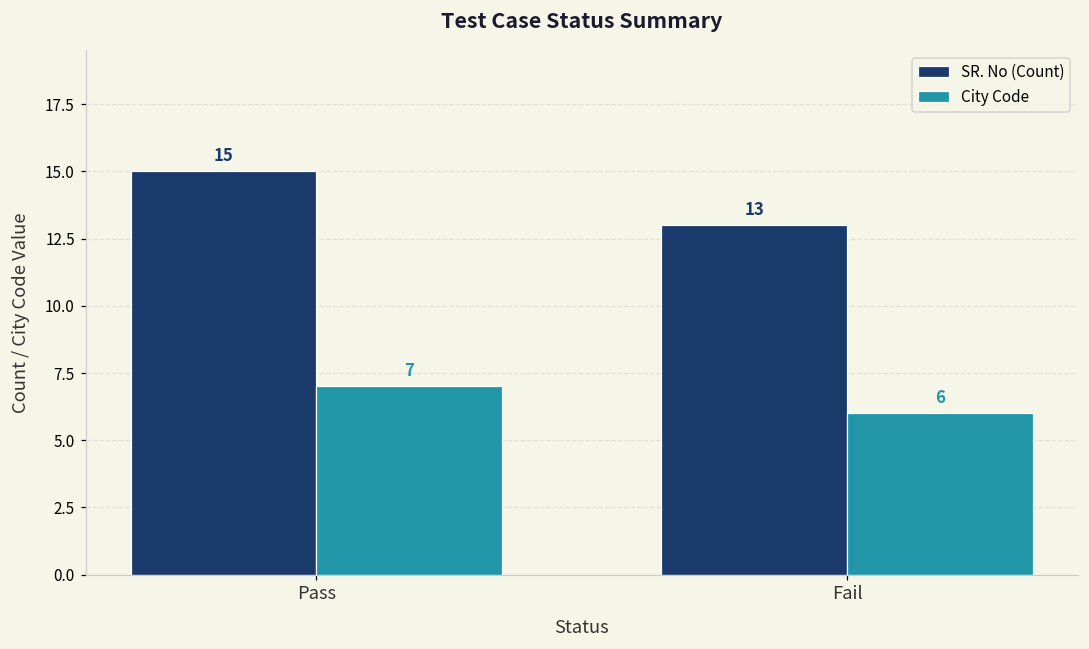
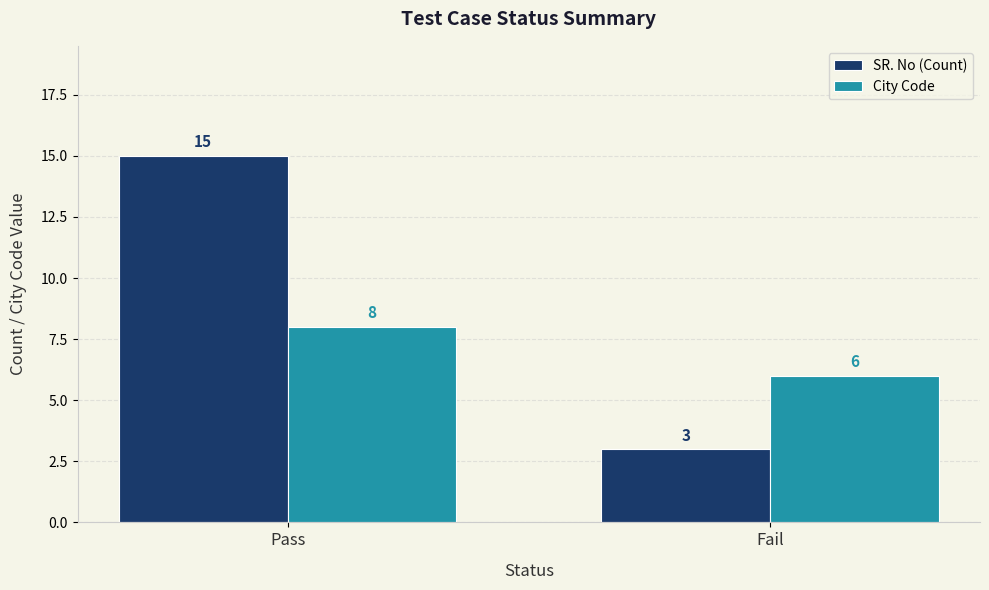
City Code, Pass: 7 -> 8
SR. No (Count), Fail: 13 -> 3
